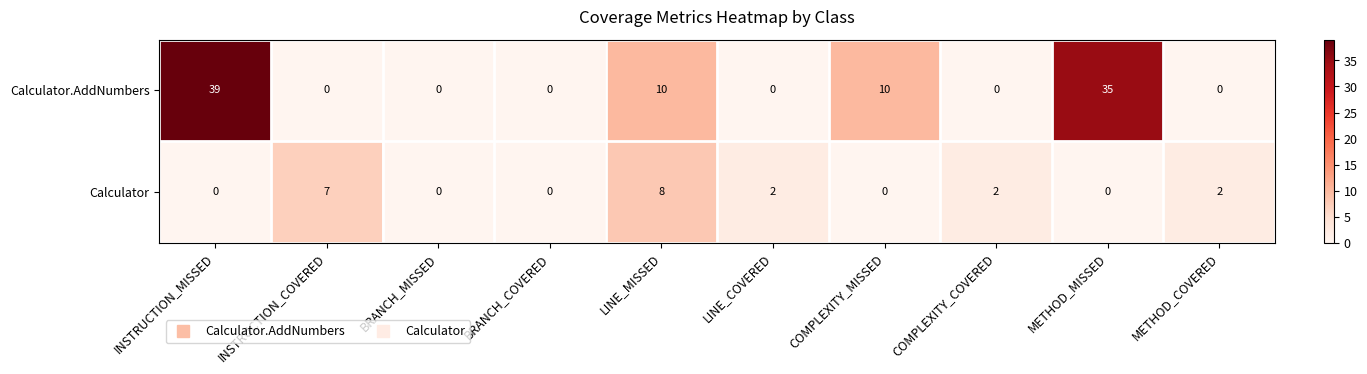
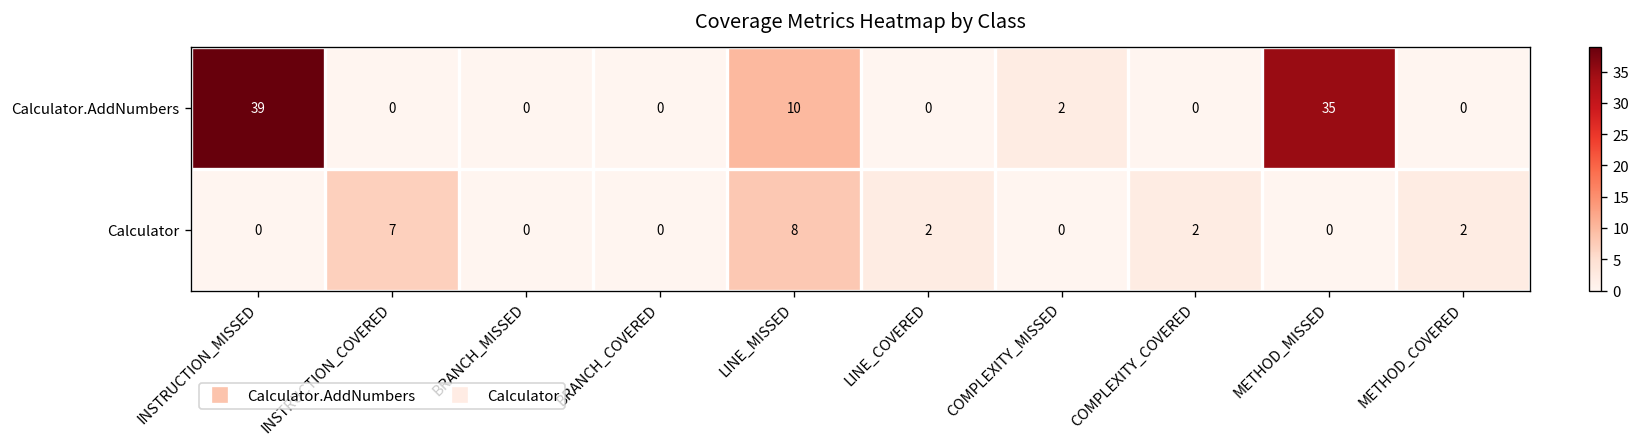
Calculator.AddNumbers, COMPLEXITY_MISSED: 10 -> 2
